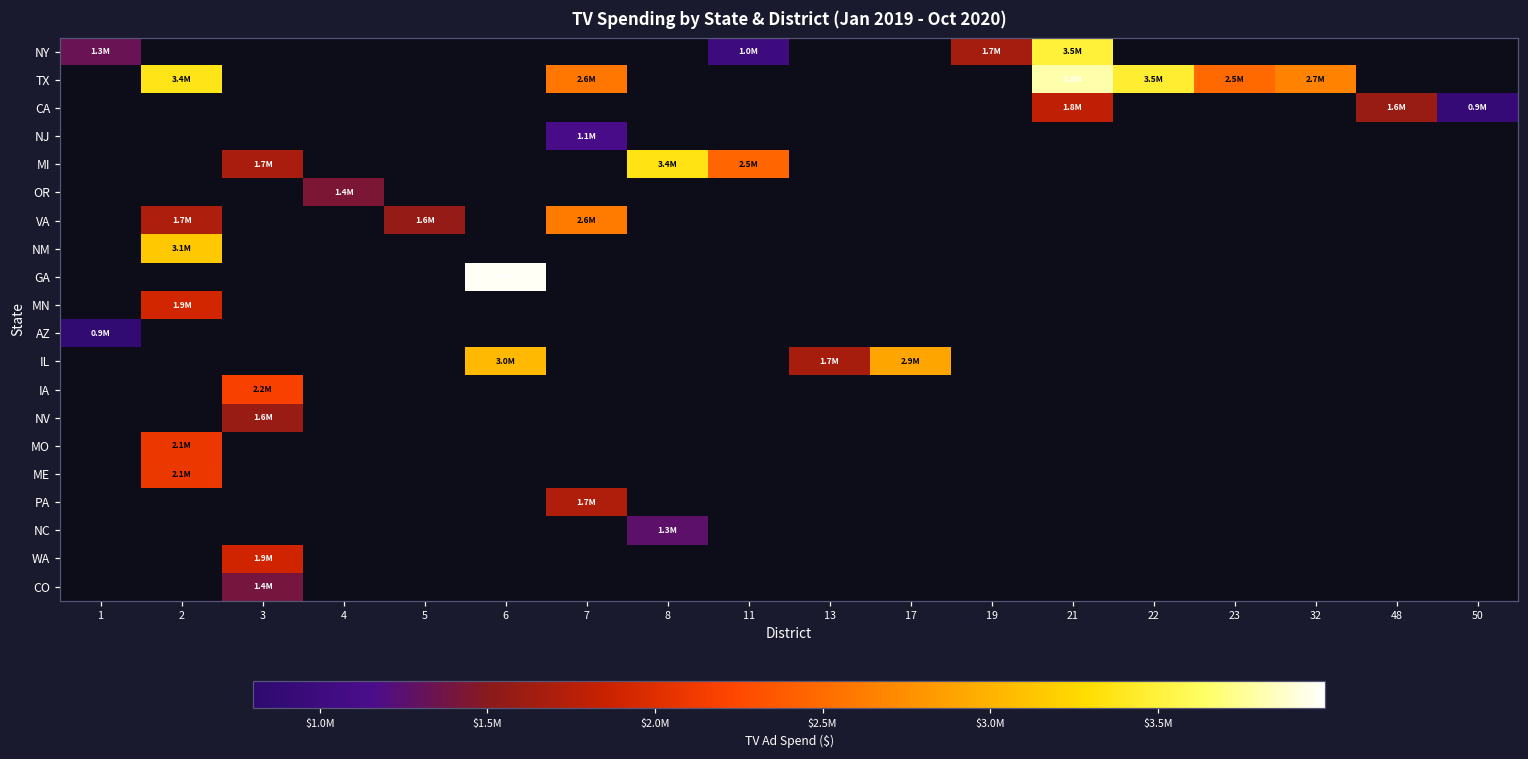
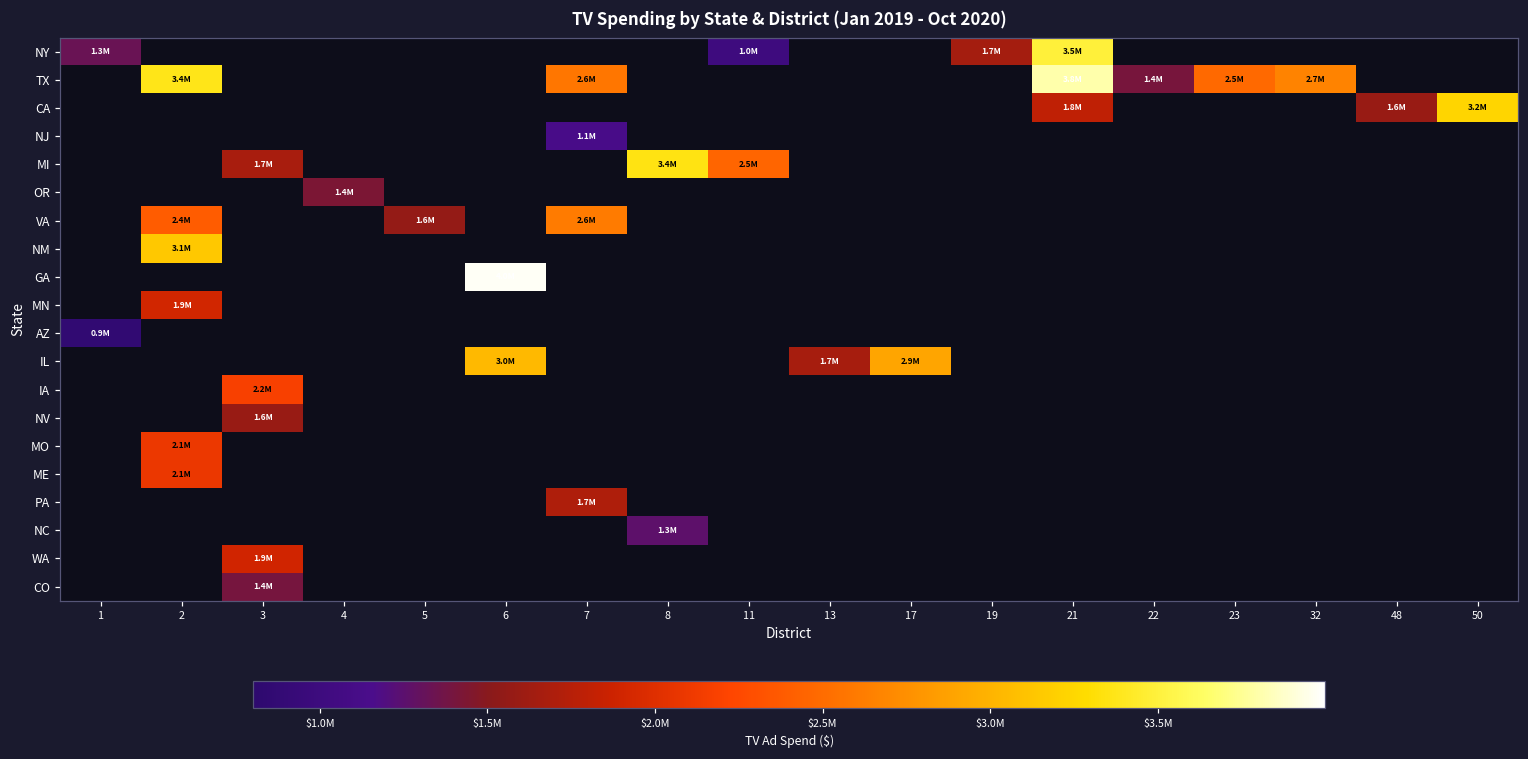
TX, 22: 3.5M -> 1.4M
CA, 50: 0.9M -> 3.2M
VA, 2: 1.7M -> 2.4M
